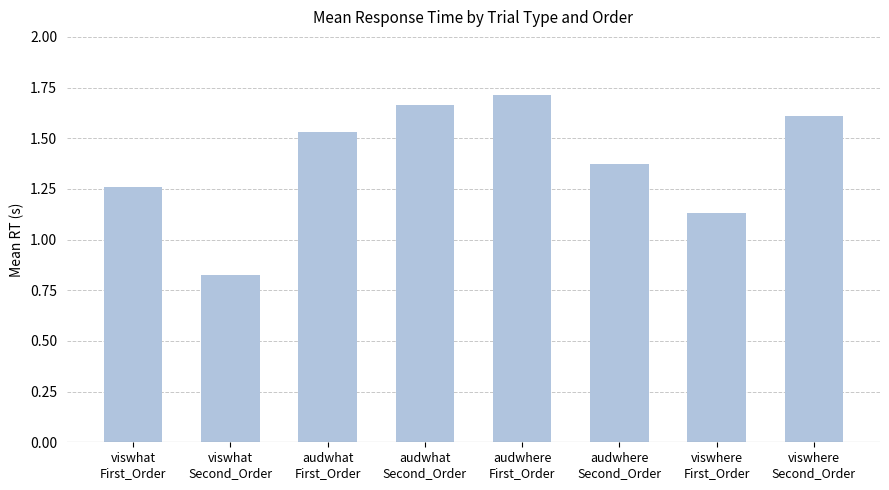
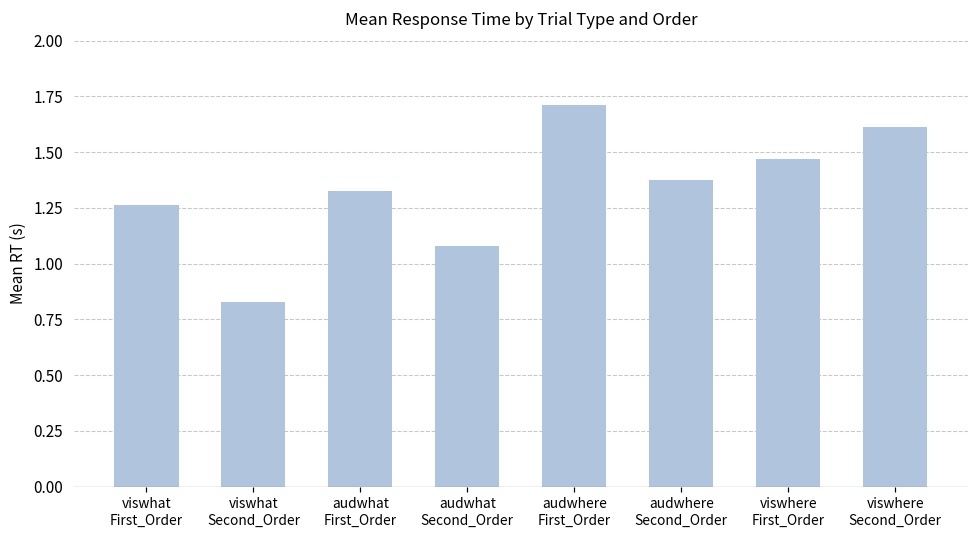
audwhat First_Order: 1.53 -> 1.32
audwhat Second_Order: 1.66 -> 1.08
viswhere First_Order: 1.13 -> 1.47
